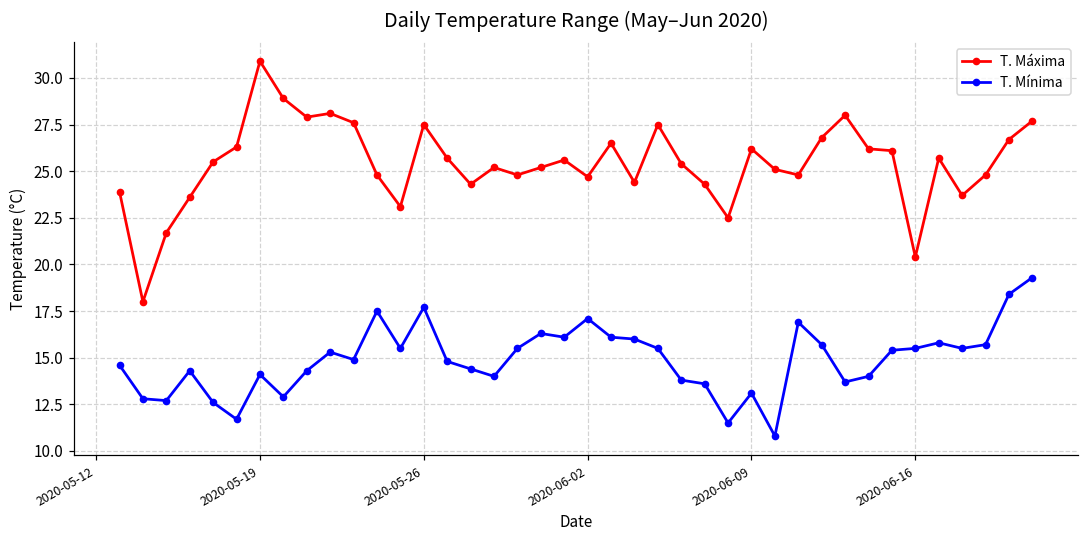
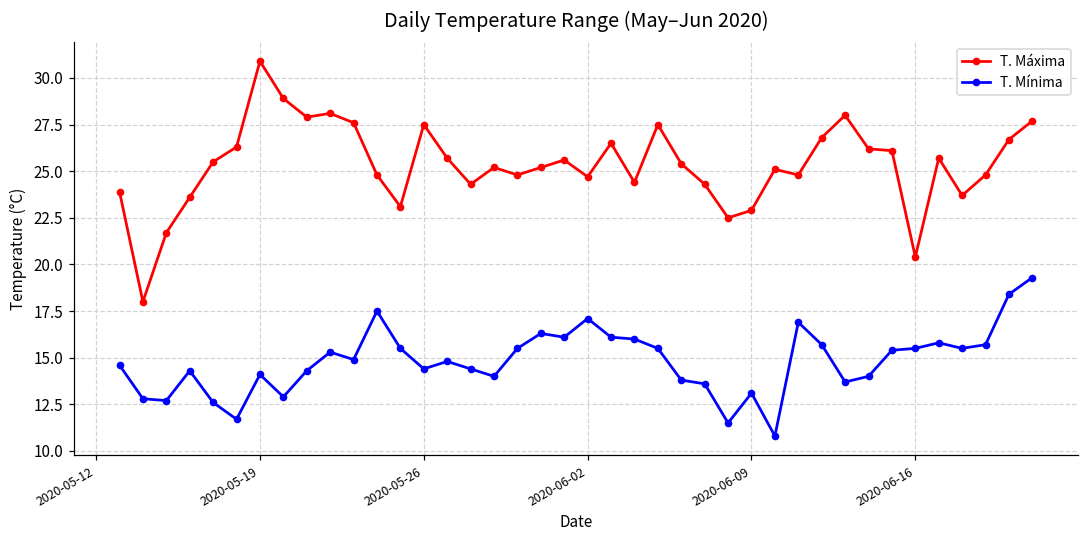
T. Mínima, 2020-05-26: 17.7 -> 14.4
T. Máxima, 2020-06-09: 26.2 -> 22.9
